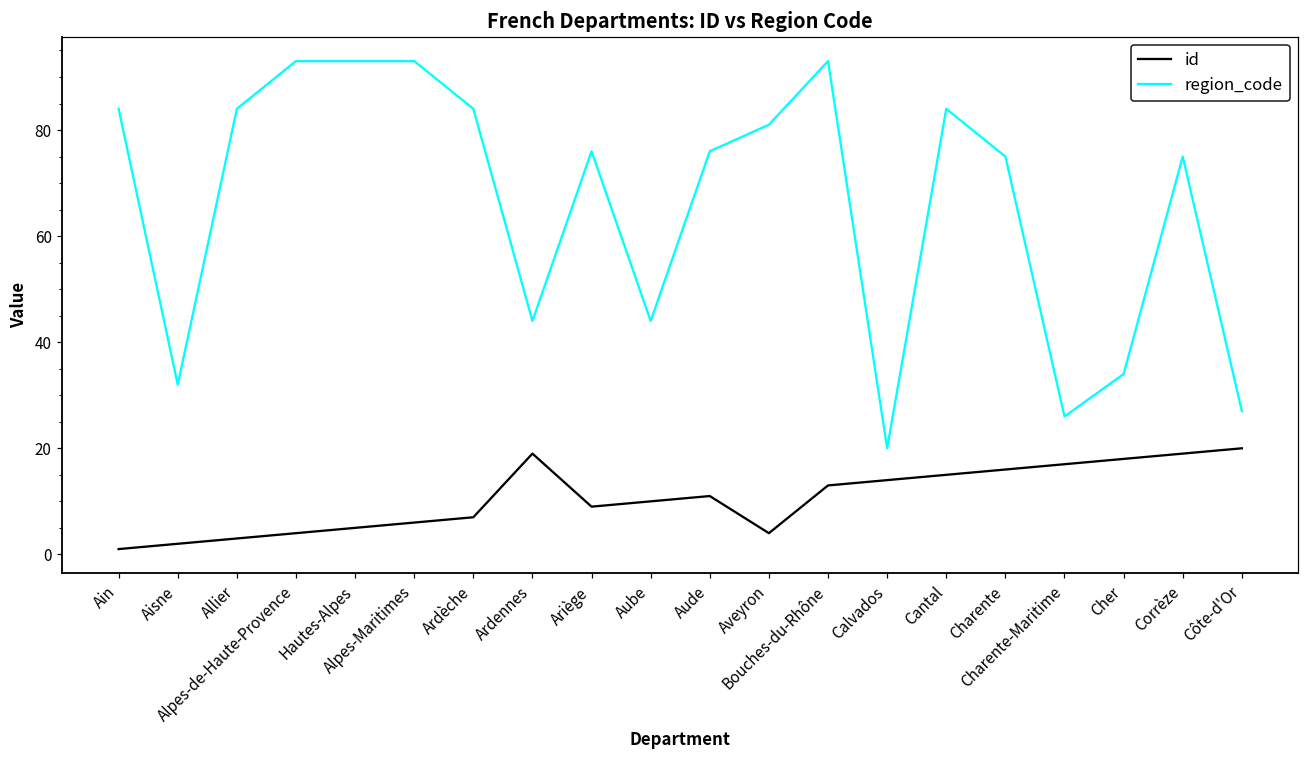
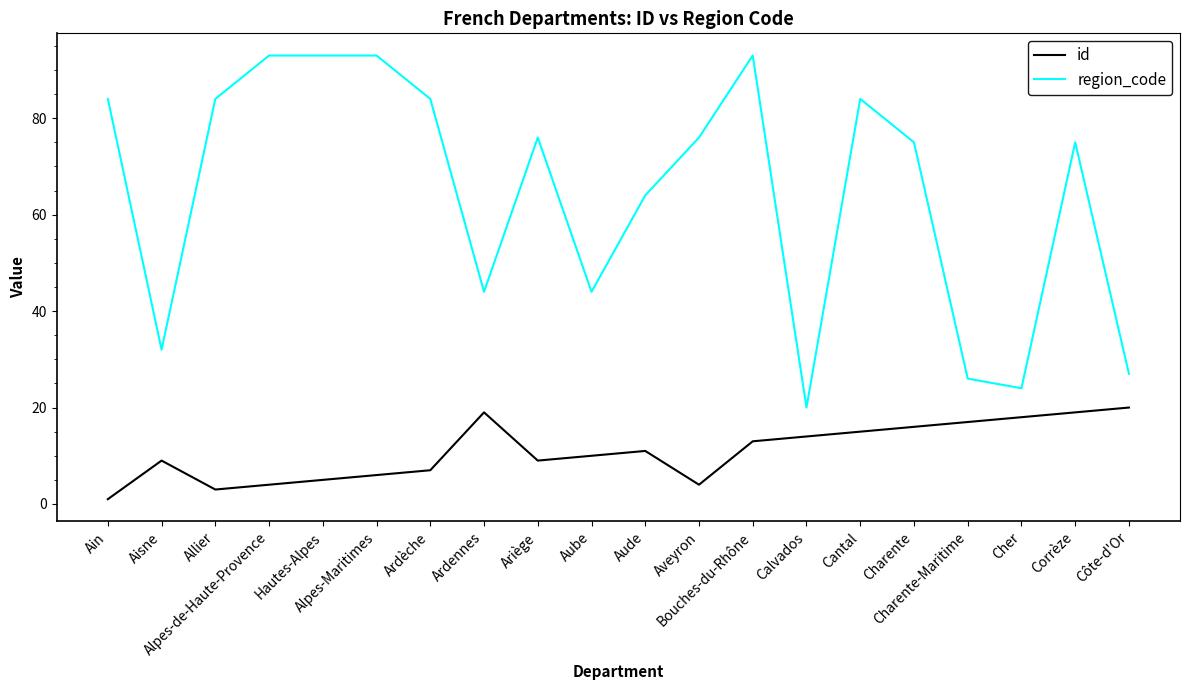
id, Aisne: 2 -> 9
region_code, Aude: 76 -> 64
region_code, Aveyron: 81 -> 76
region_code, Cher: 34 -> 24
